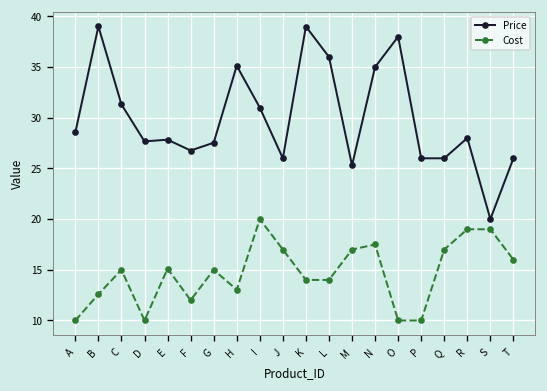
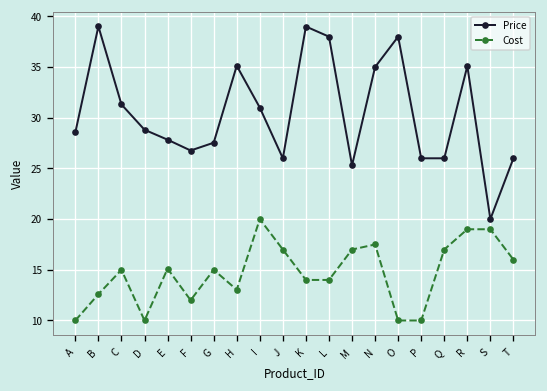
Price, D: 28 -> 29
Price, L: 36 -> 38
Price, R: 28 -> 35
